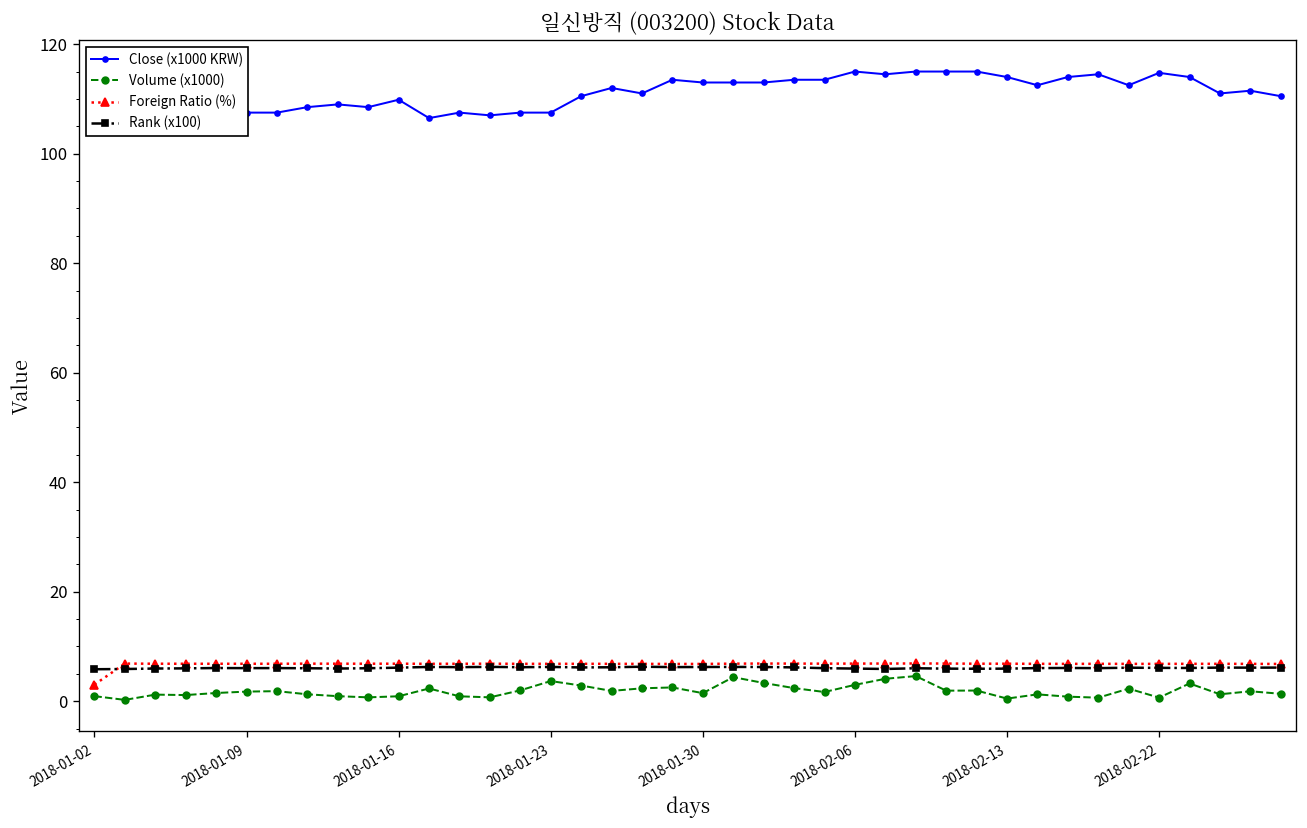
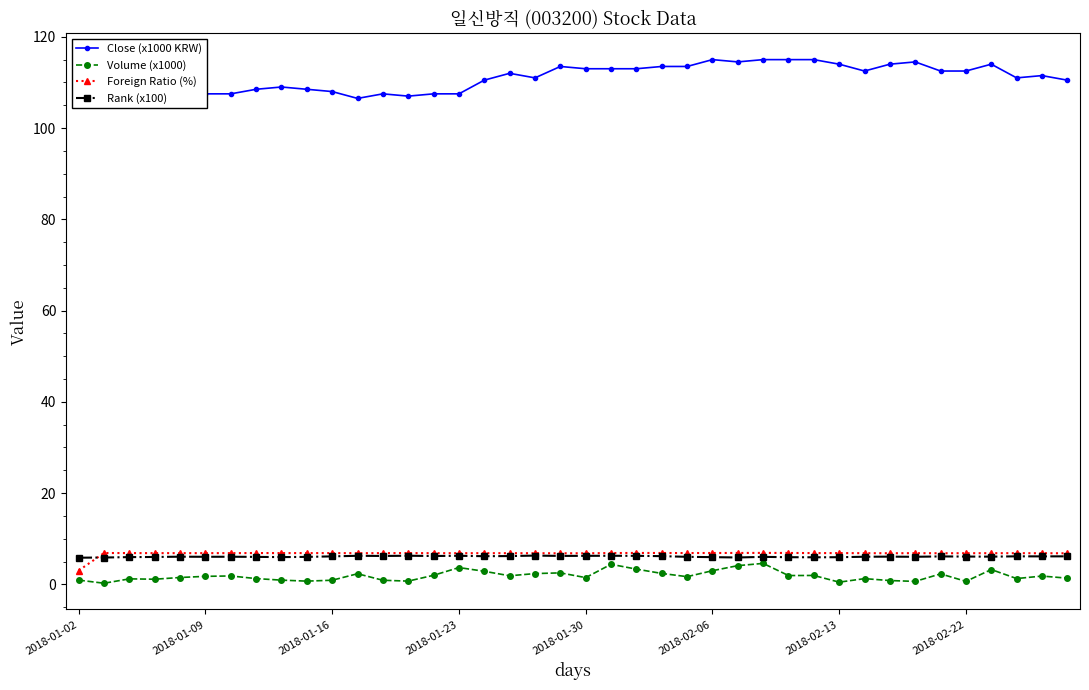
Close (x1000 KRW), 2018-01-16: 110 -> 108
Close (x1000 KRW), 2018-02-22: 115 -> 113
